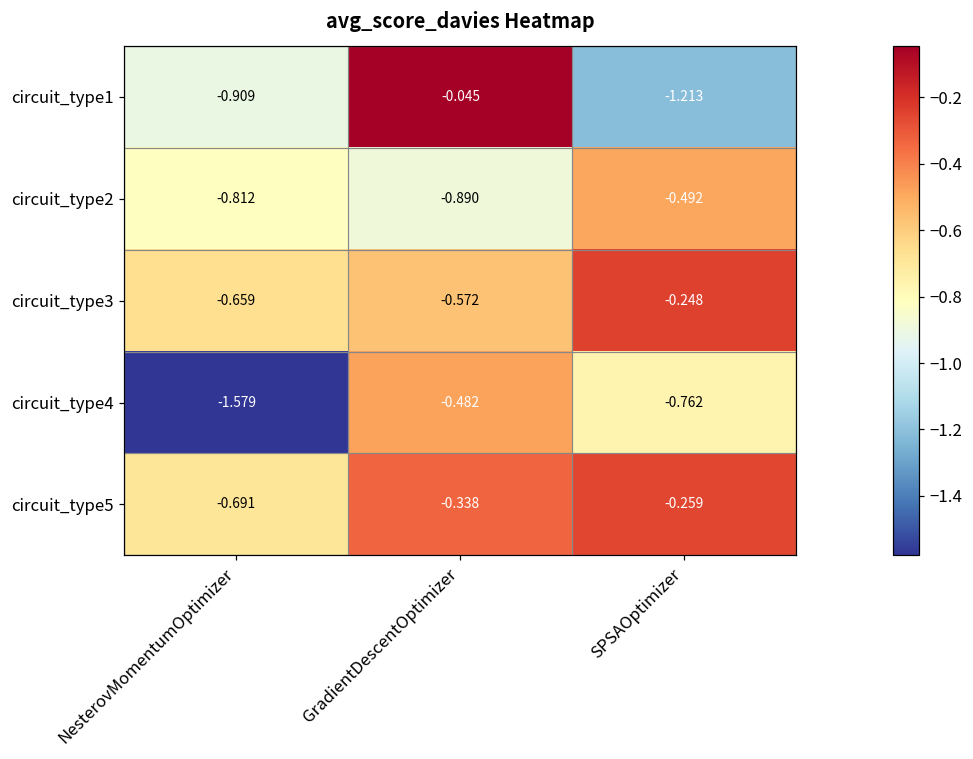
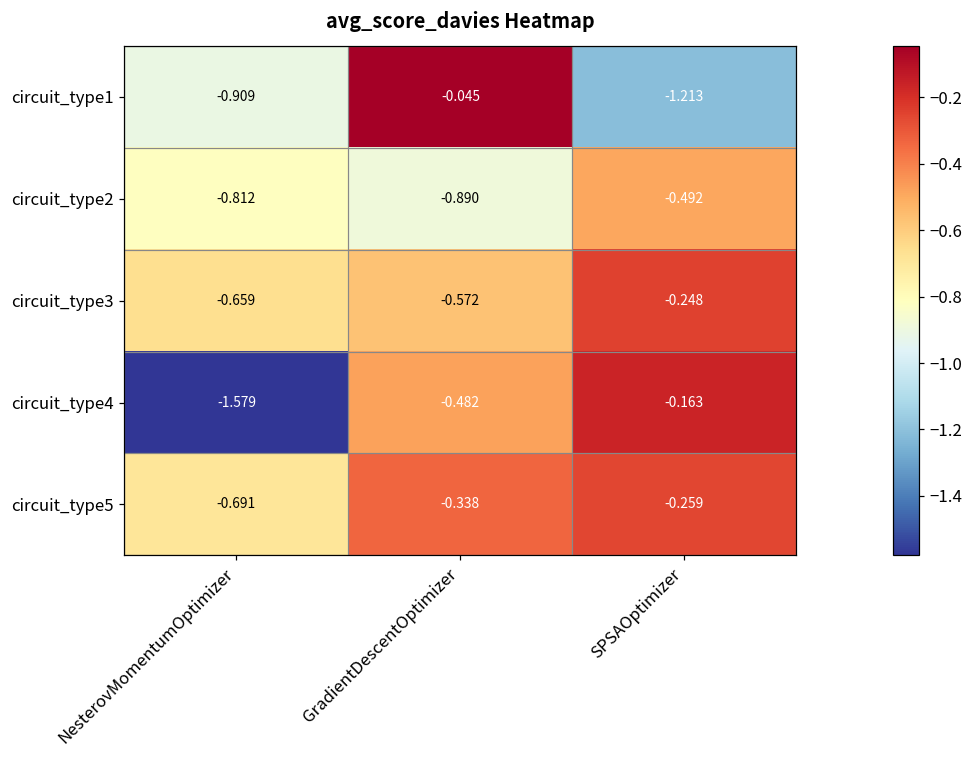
circuit_type4, SPSAOptimizer: -0.762 -> -0.163
